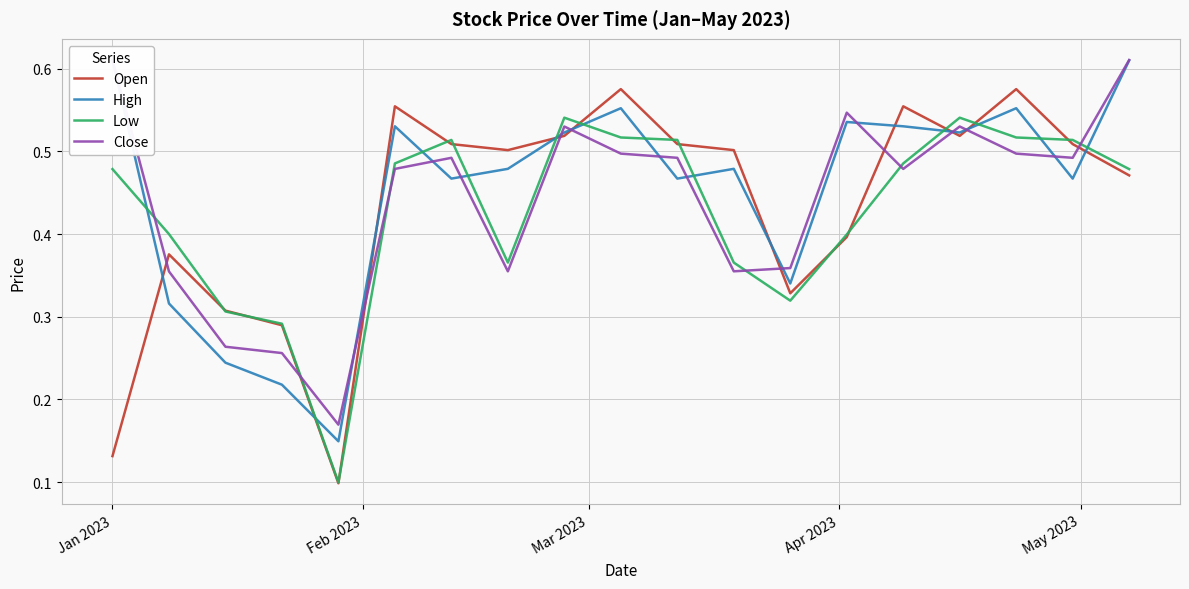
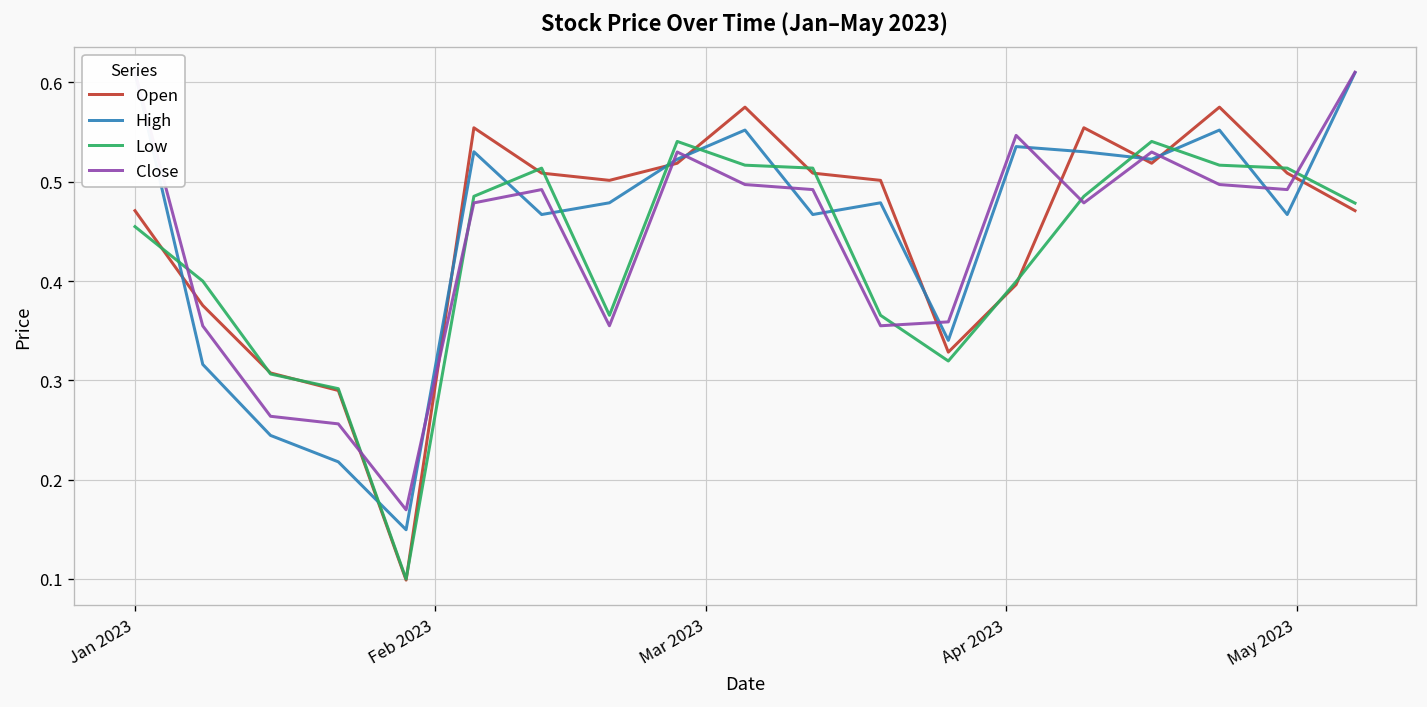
Open, Jan 2023: 0.13 -> 0.47
Low, Jan 2023: 0.48 -> 0.45
